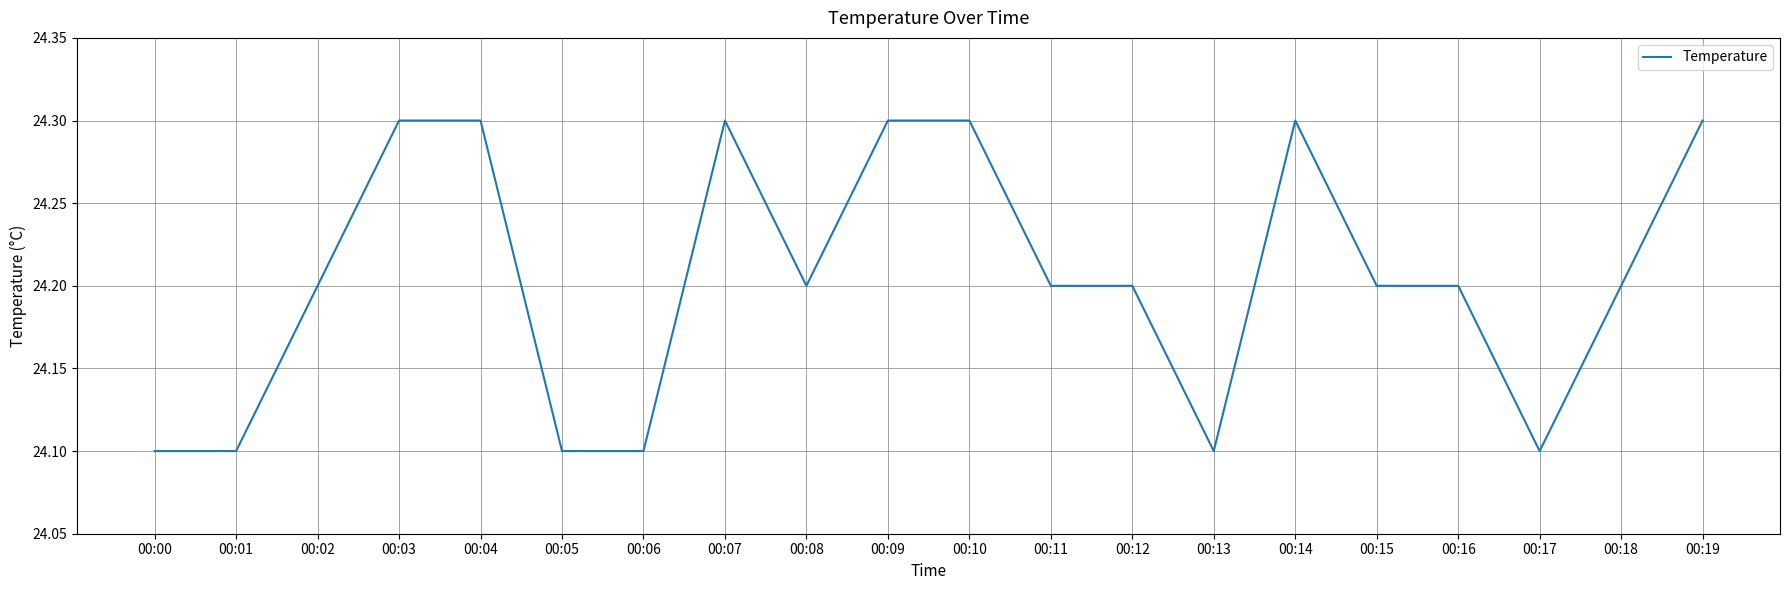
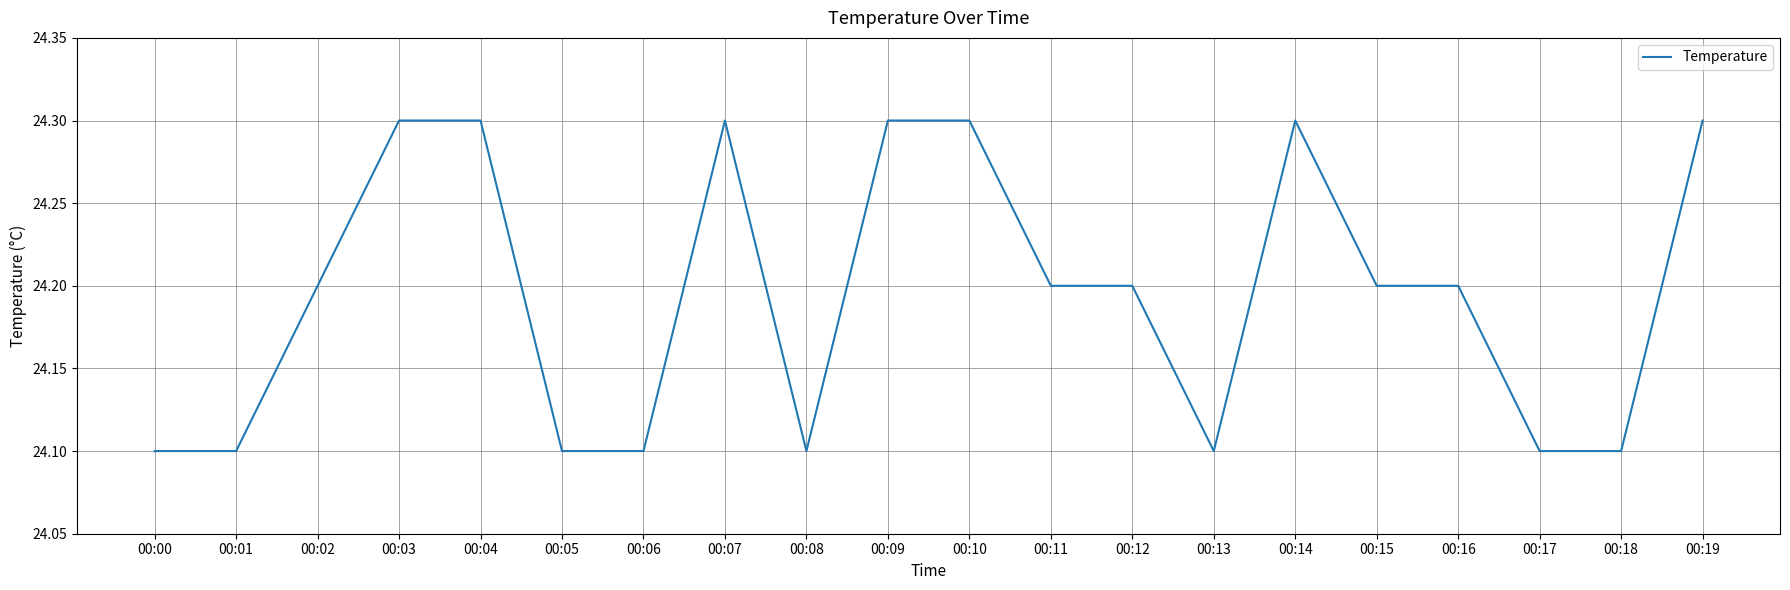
00:08: 24.2 -> 24.1
00:18: 24.2 -> 24.1
